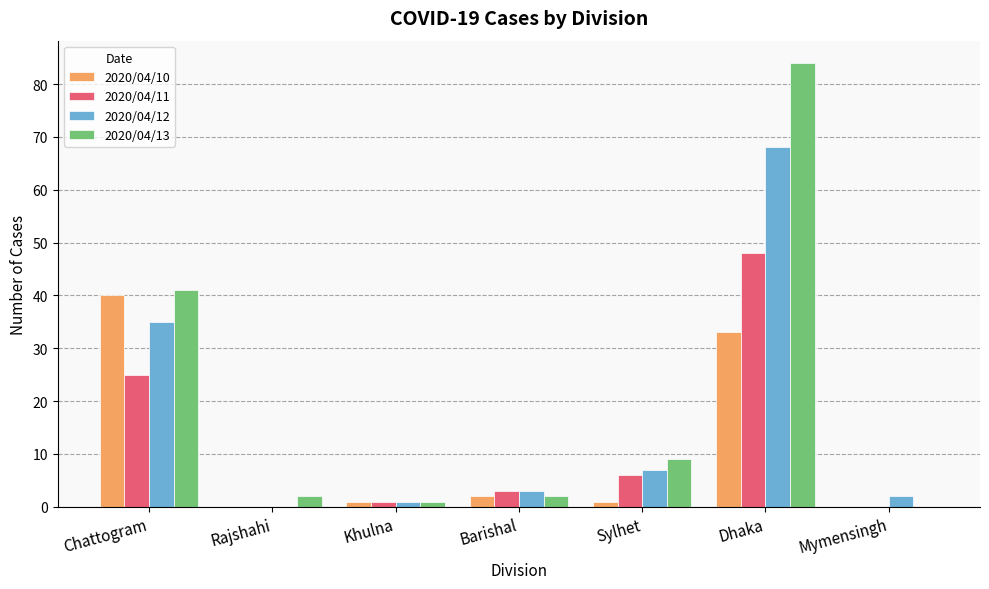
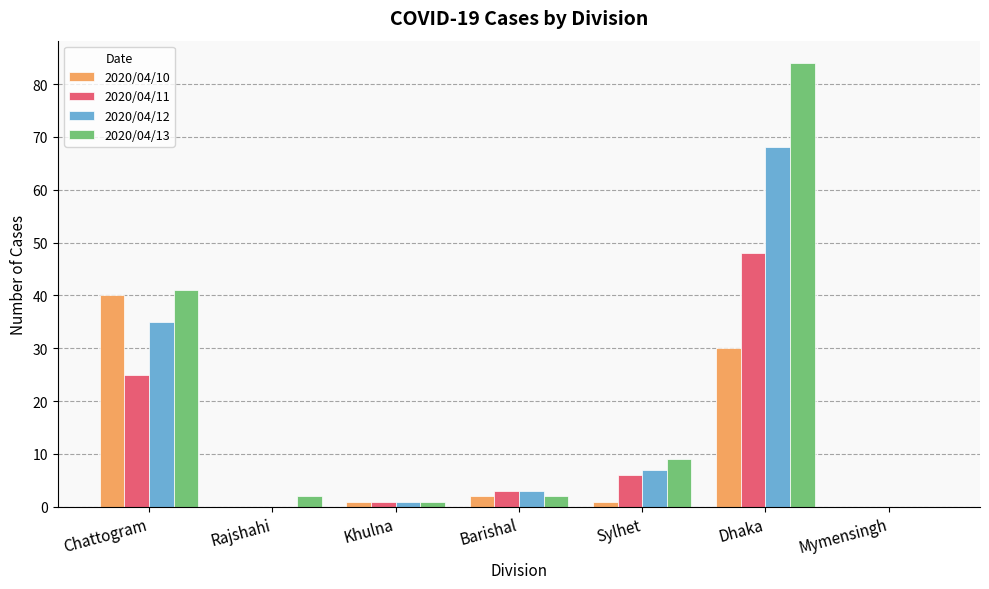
2020/04/10, Dhaka: 33 -> 30
2020/04/12, Mymensingh: 2 -> 0
